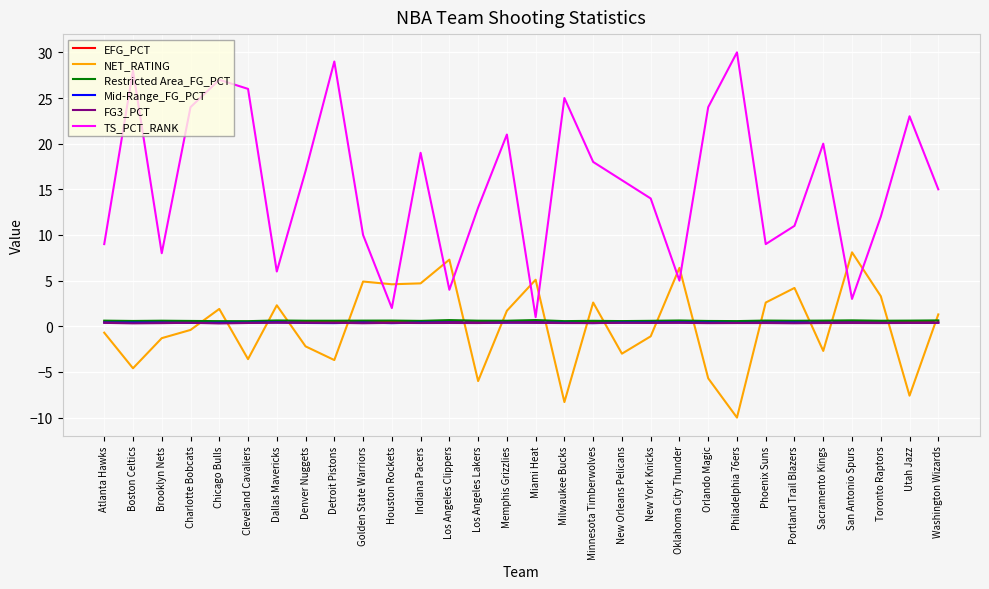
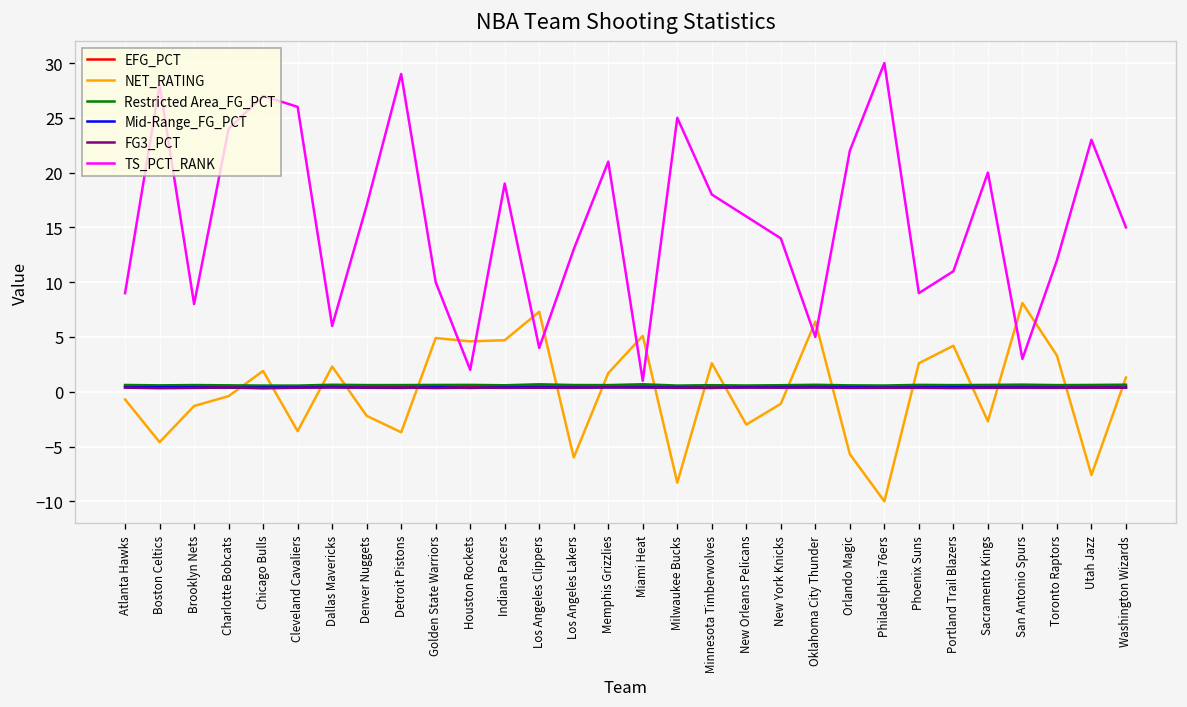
TS_PCT_RANK, Orlando Magic: 24 -> 22
